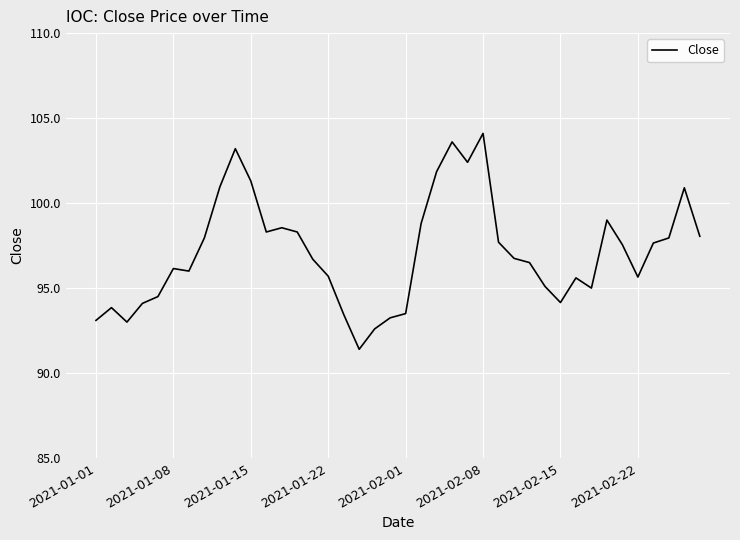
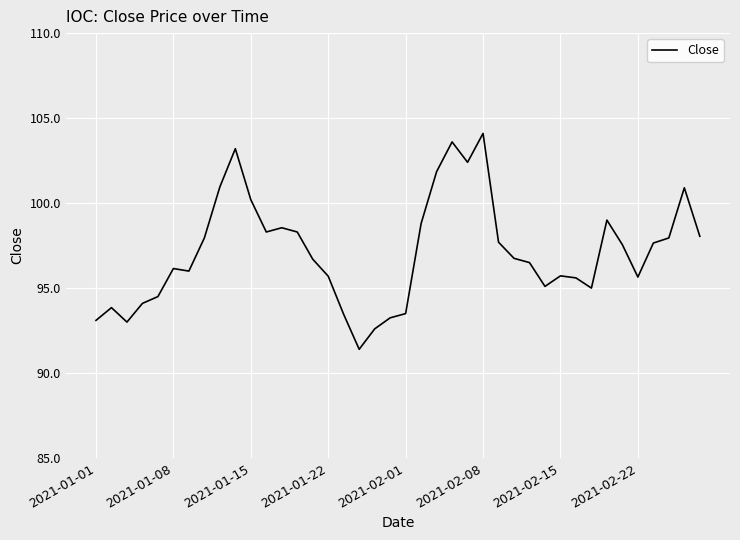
2021-01-15: 101.3 -> 100.2
2021-02-15: 94.2 -> 95.7
